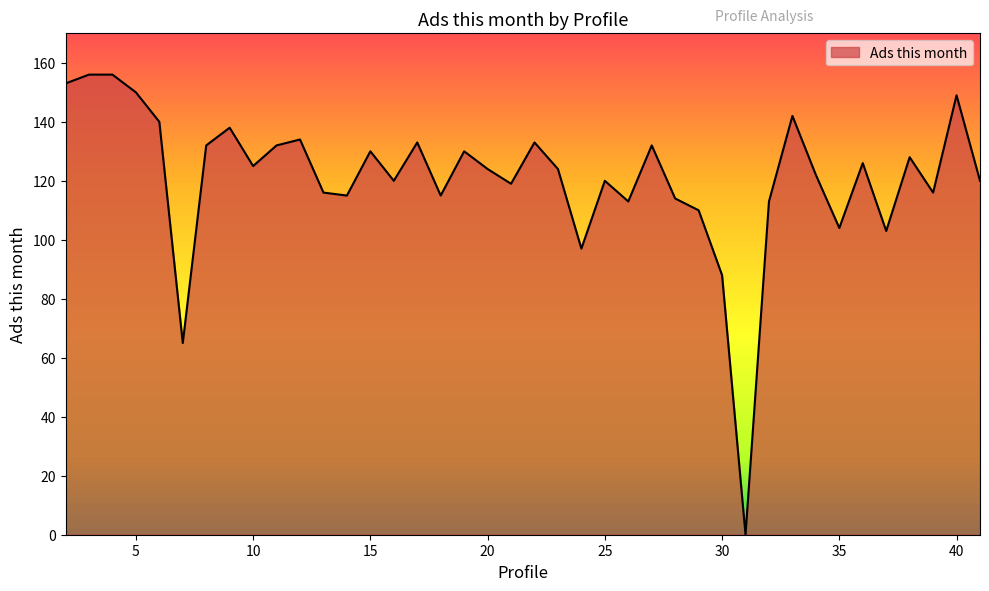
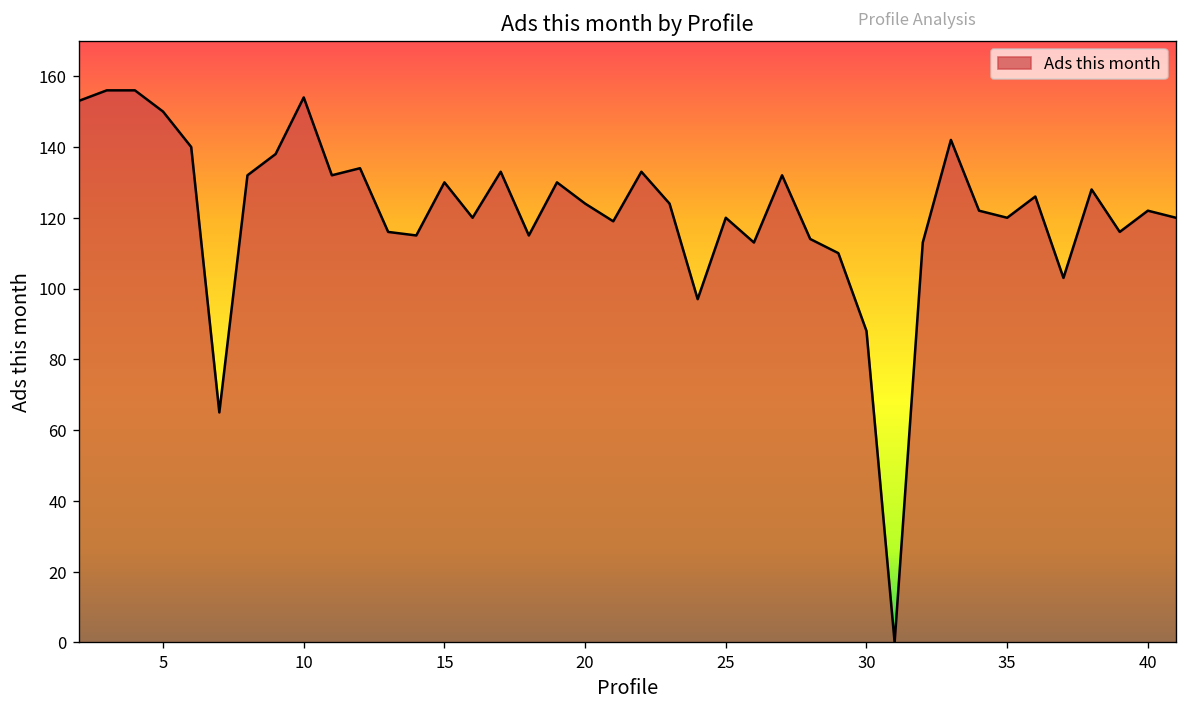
10: 125 -> 154
35: 104 -> 120
40: 149 -> 122
